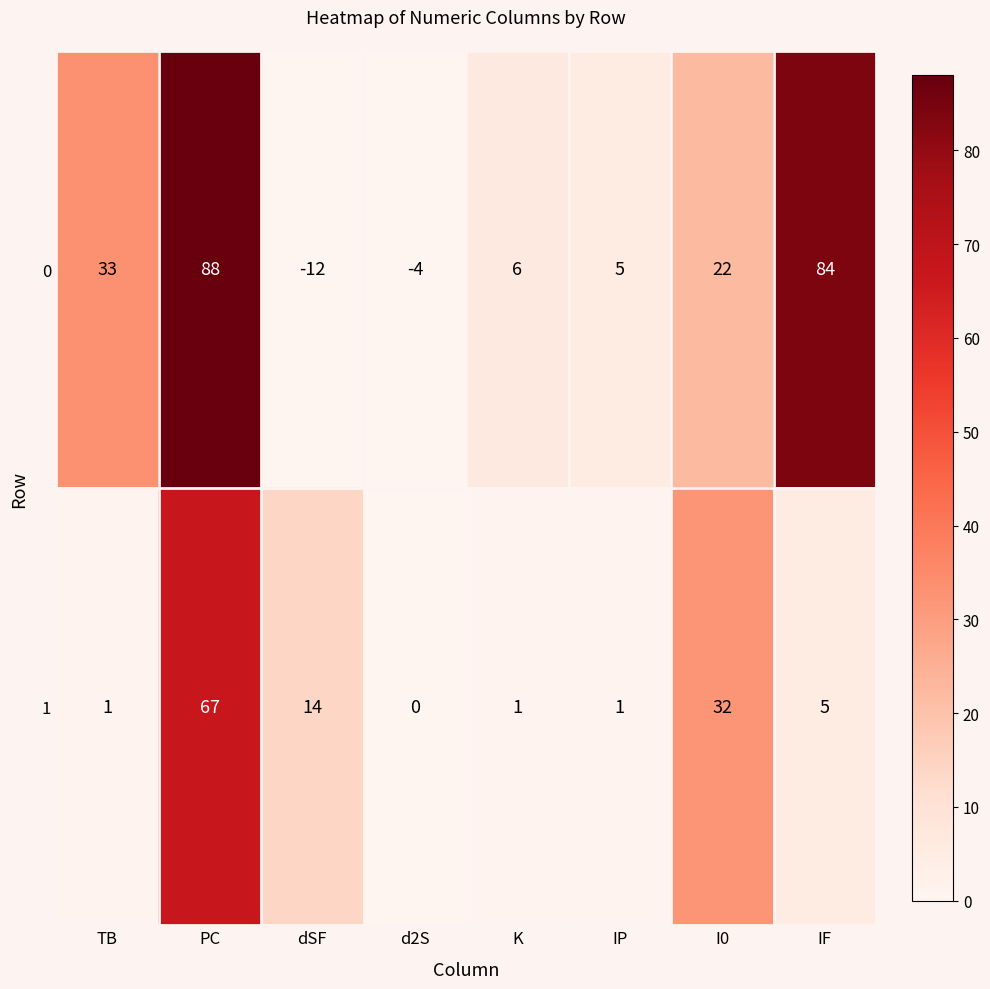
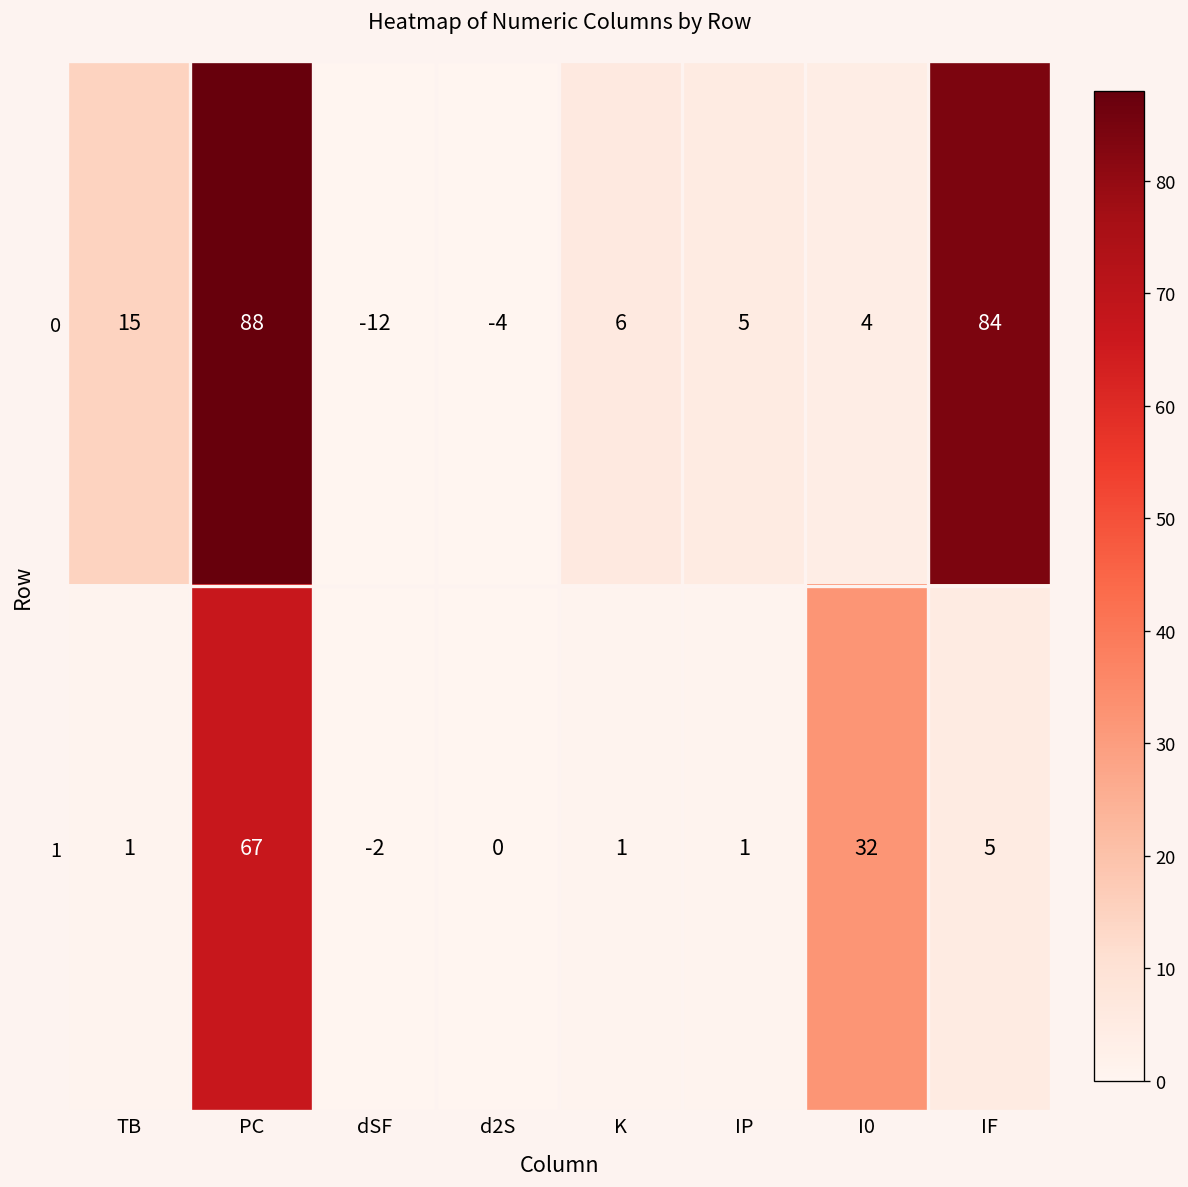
0, TB: 33 -> 15
0, I0: 22 -> 4
1, dSF: 14 -> -2
